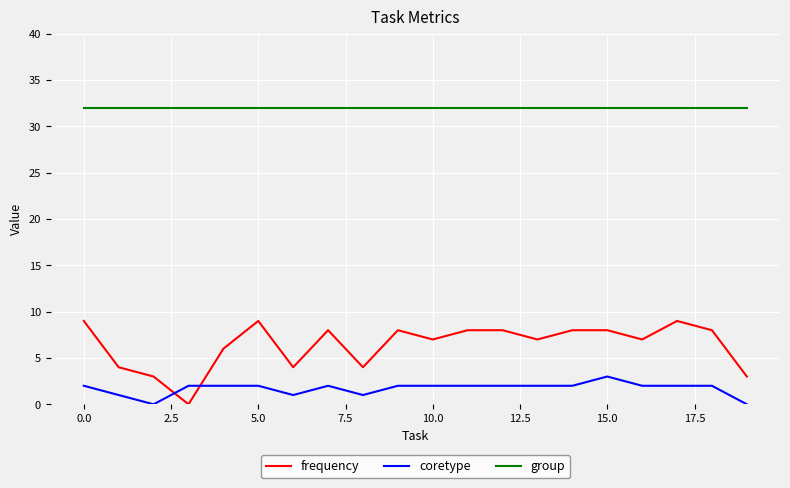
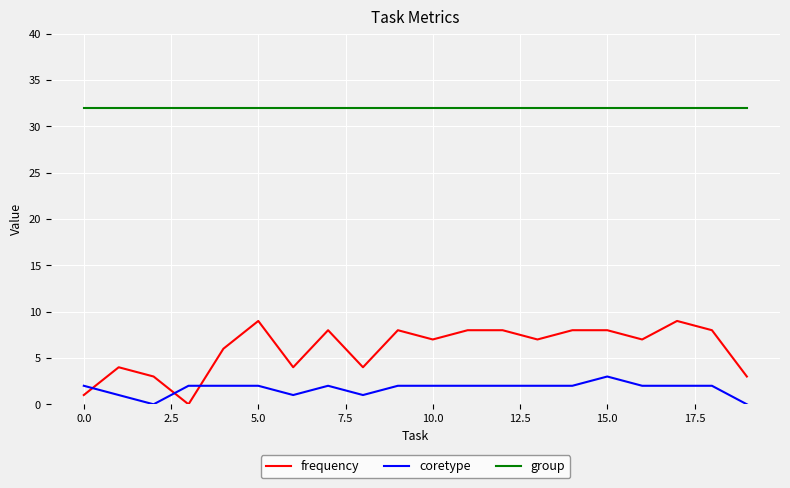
frequency, 0.0: 9 -> 1
